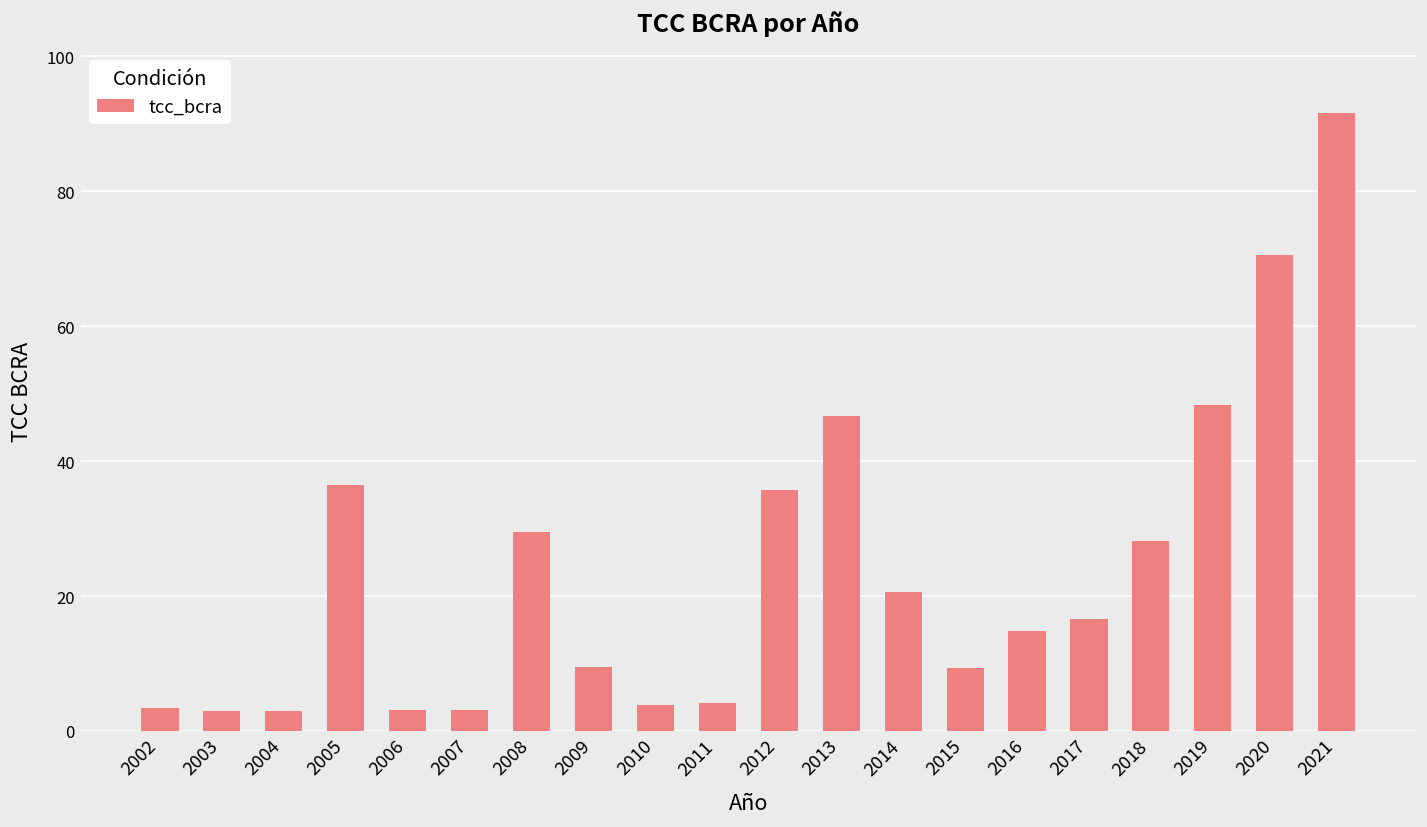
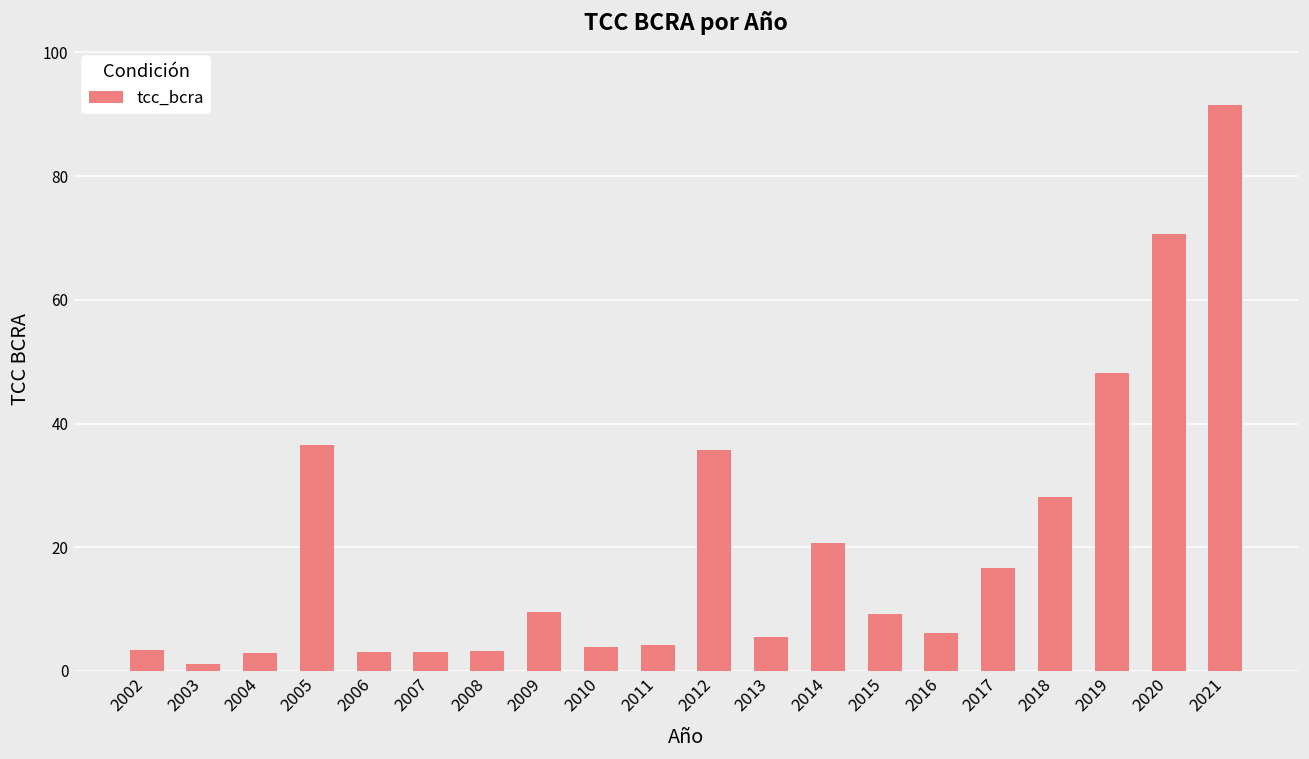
2003: 3 -> 1
2008: 30 -> 3
2013: 47 -> 5
2016: 15 -> 6
